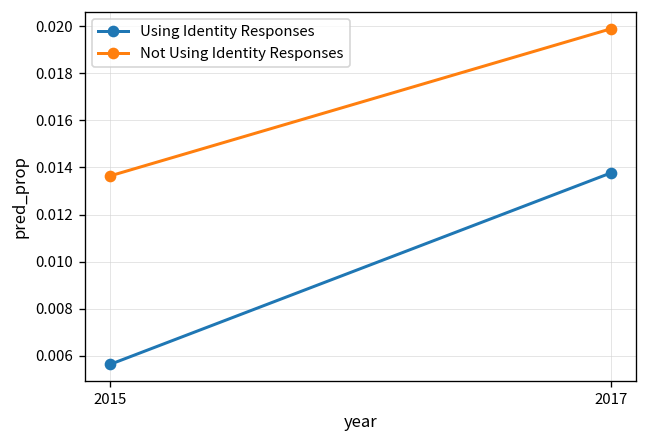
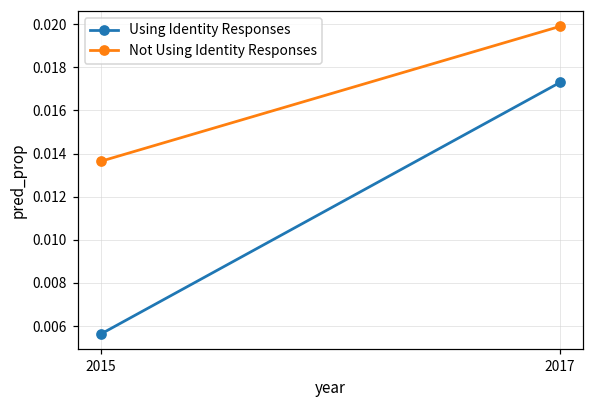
Using Identity Responses, 2017: 0.0138 -> 0.0173
